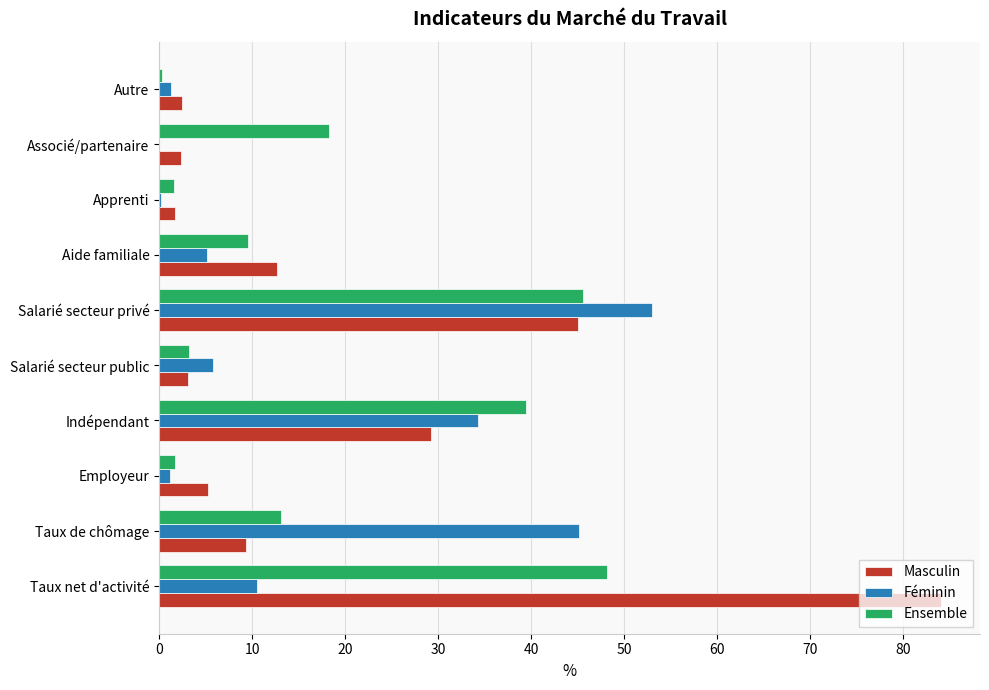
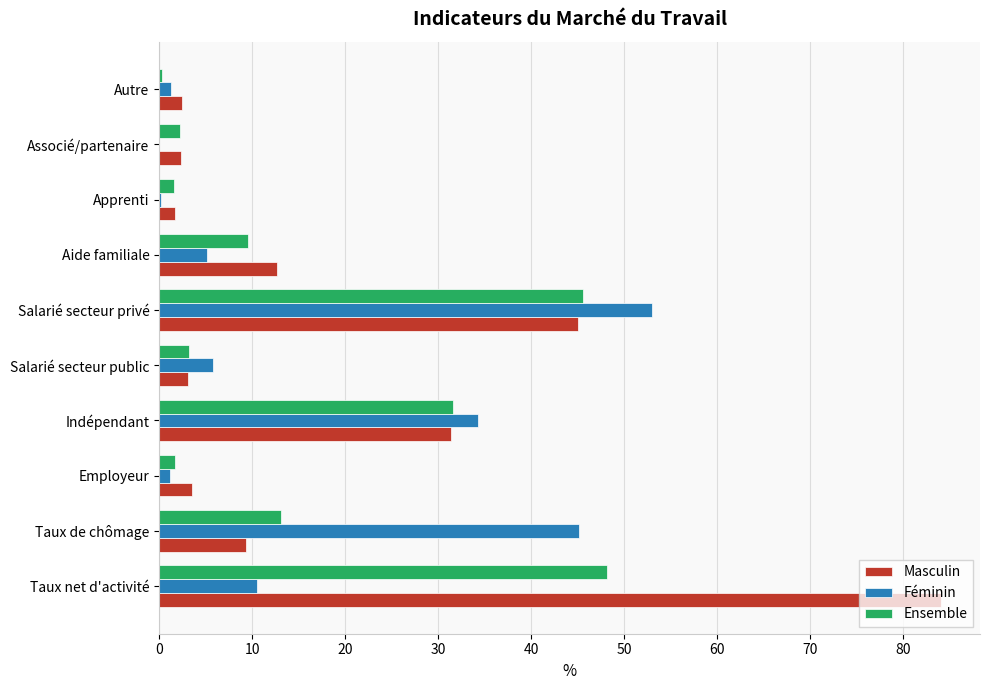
Ensemble, Associé/partenaire: 18 -> 2
Ensemble, Indépendant: 40 -> 32
Masculin, Indépendant: 29 -> 31
Masculin, Employeur: 5 -> 4
